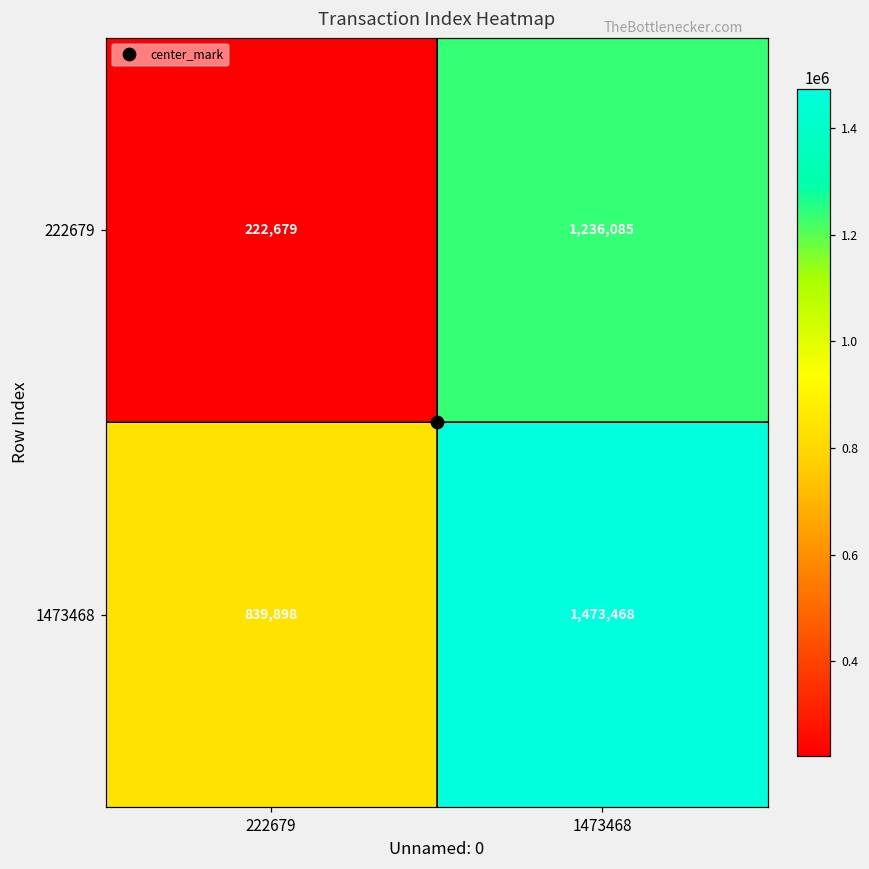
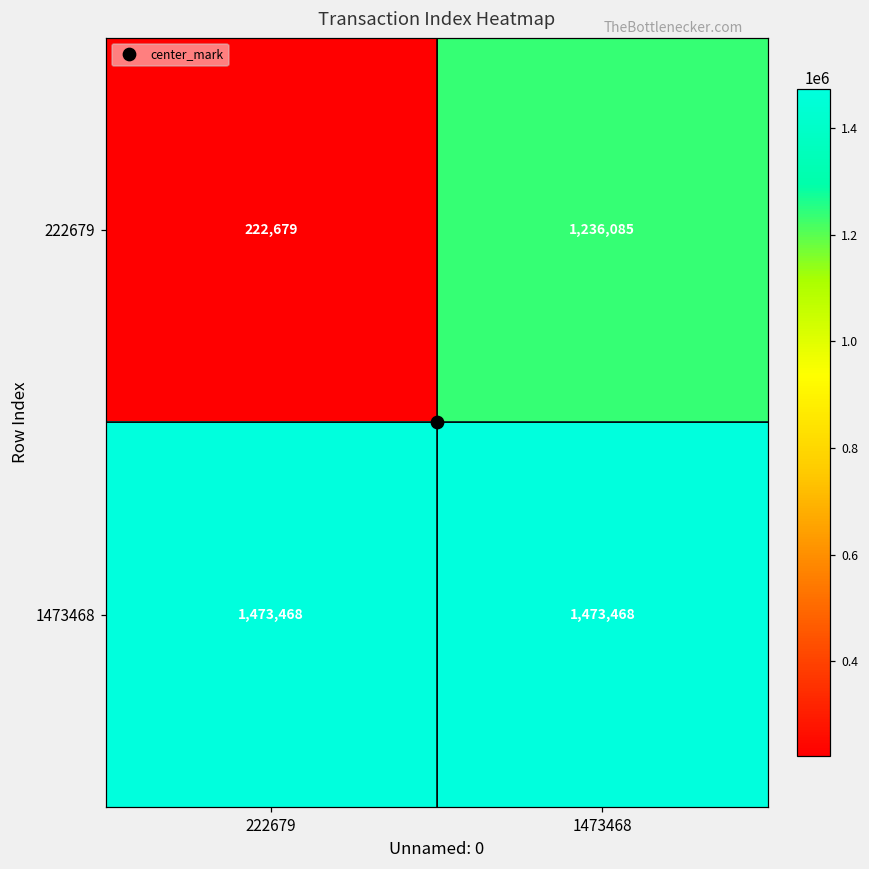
1473468, 222679: 839,898 -> 1,473,468
